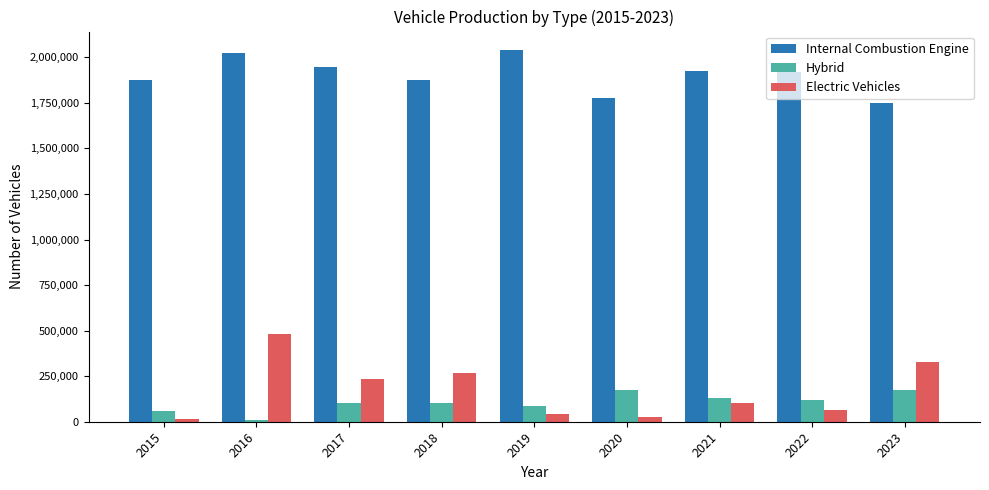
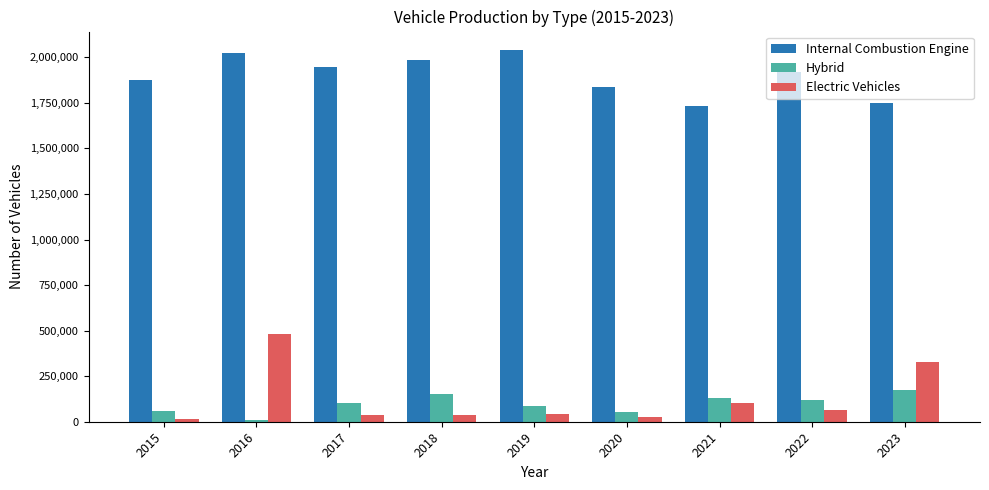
Electric Vehicles, 2017: 240,000 -> 30,000
Internal Combustion Engine, 2018: 1,880,000 -> 1,990,000
Hybrid, 2018: 110,000 -> 150,000
Electric Vehicles, 2018: 270,000 -> 30,000
Internal Combustion Engine, 2020: 1,780,000 -> 1,840,000
Hybrid, 2020: 180,000 -> 60,000
Internal Combustion Engine, 2021: 1,930,000 -> 1,730,000
